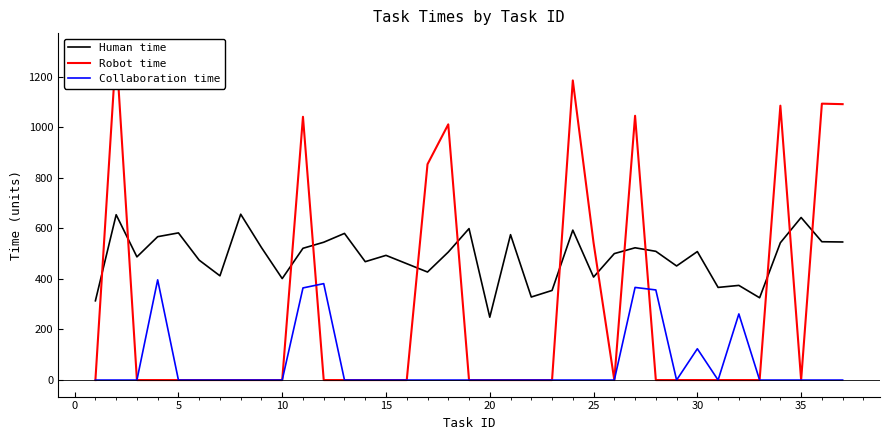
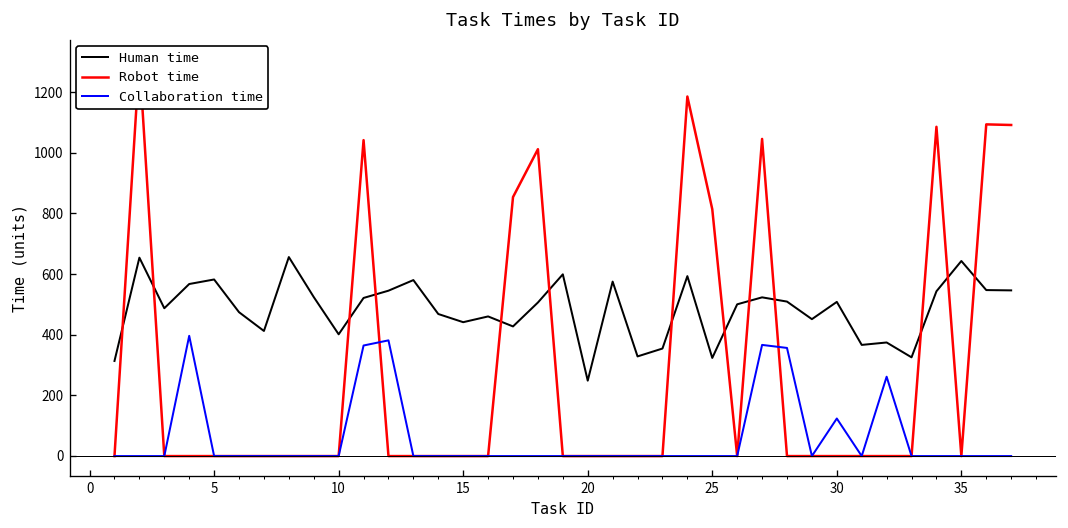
Human time, 15: 490 -> 440
Human time, 25: 410 -> 320
Robot time, 25: 540 -> 810
